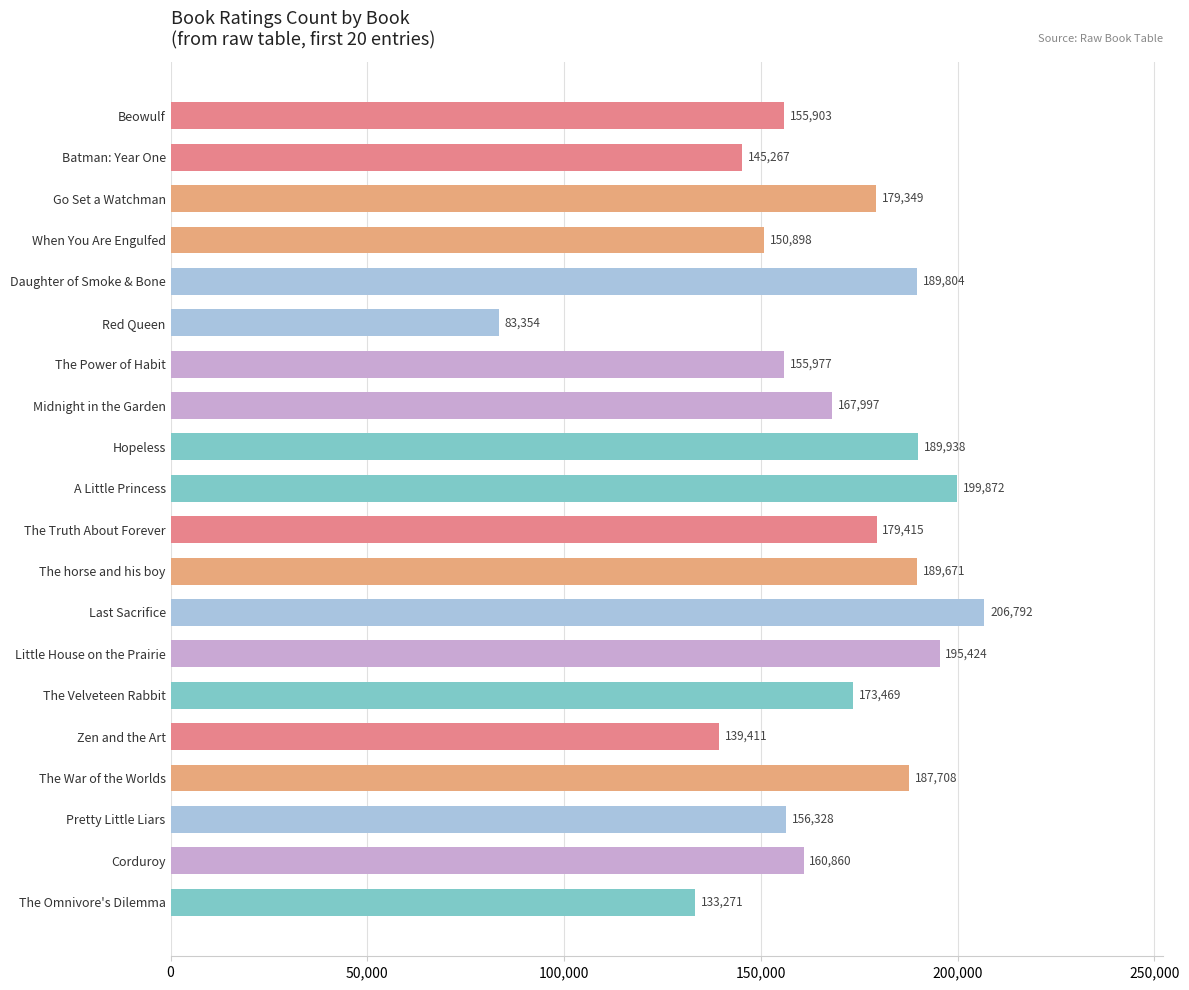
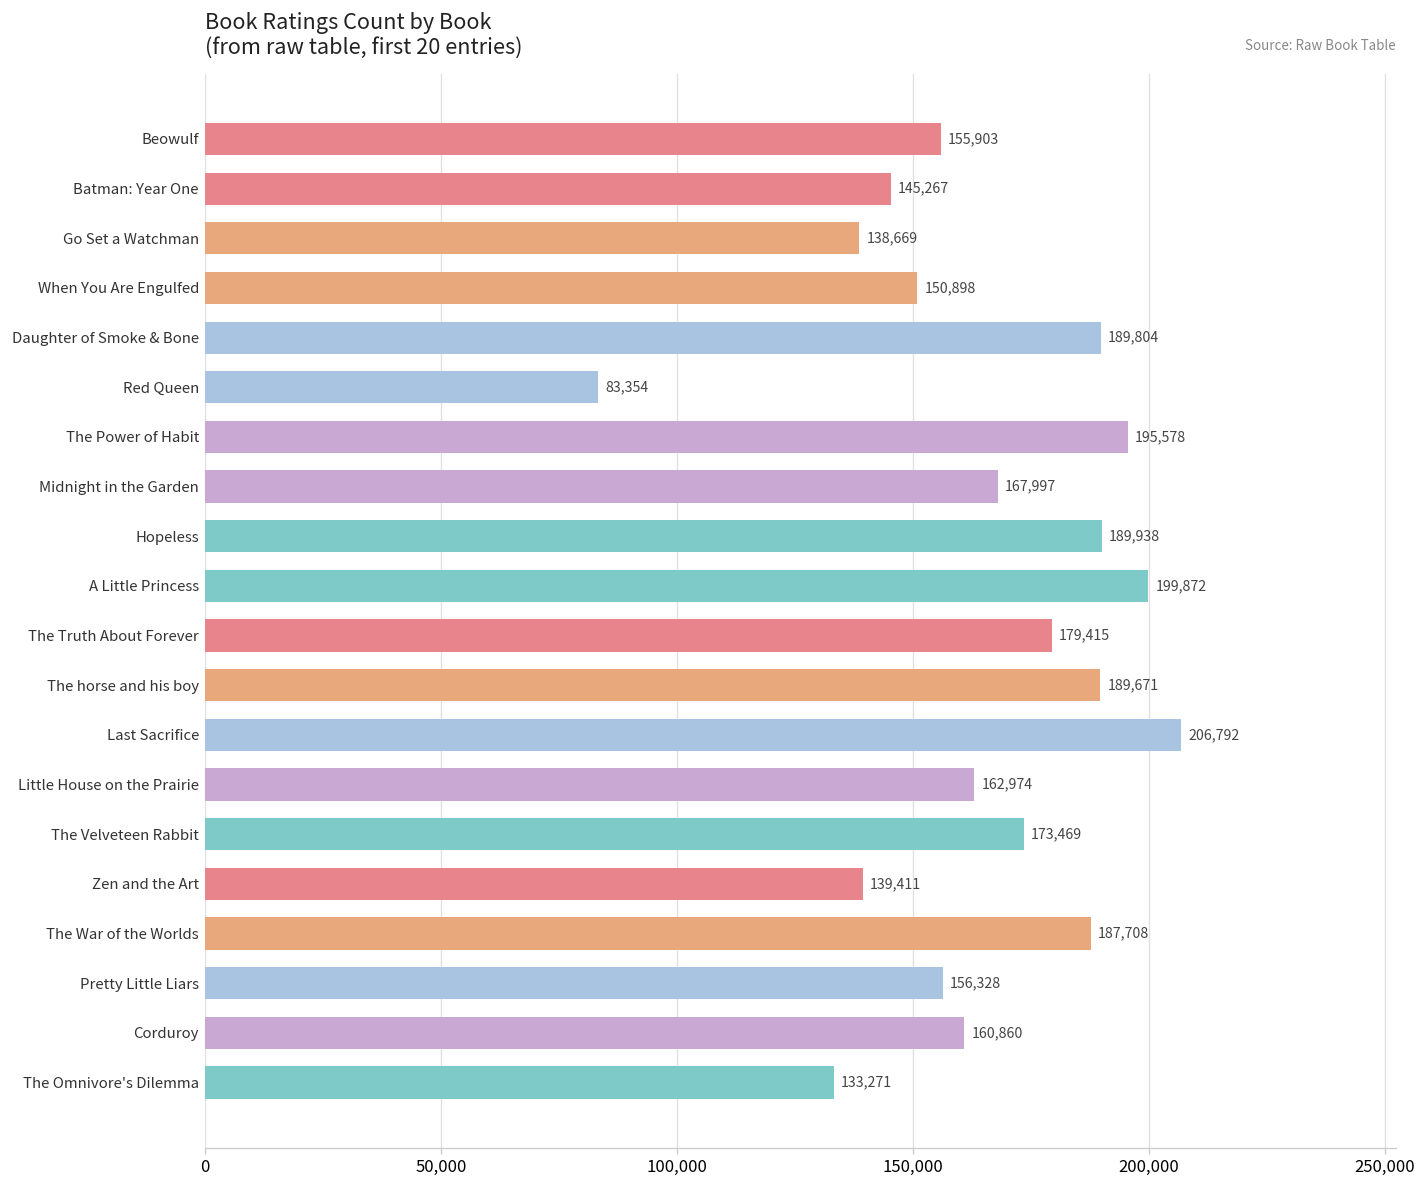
Go Set a Watchman: 179,349 -> 138,669
The Power of Habit: 155,977 -> 195,578
Little House on the Prairie: 195,424 -> 162,974
